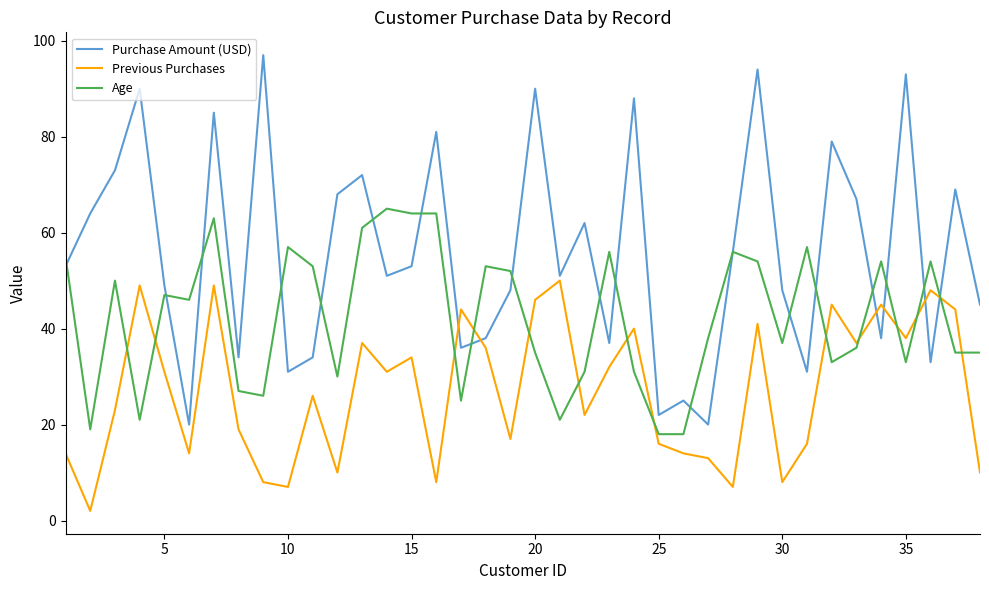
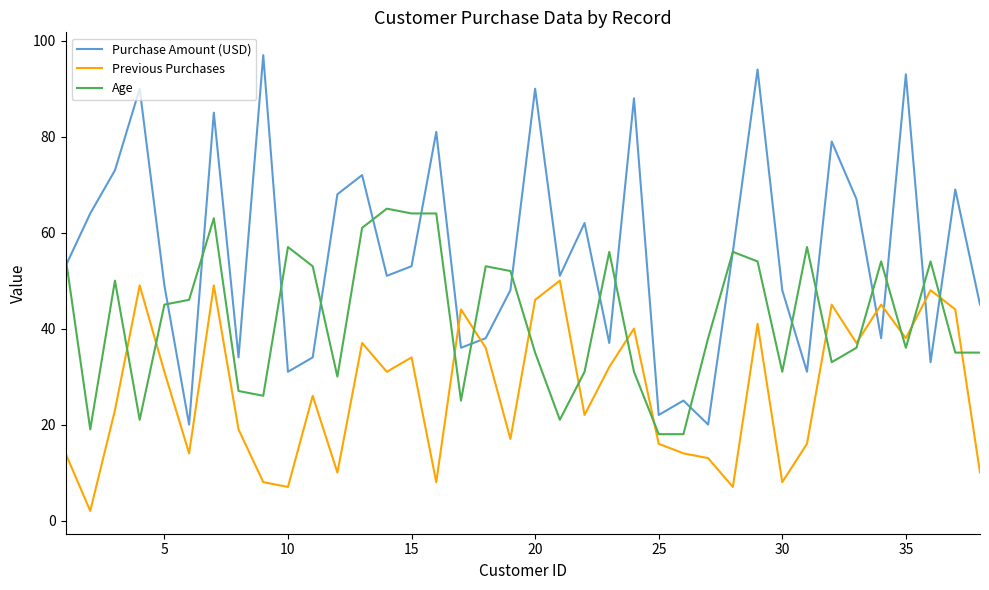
Age, 5: 47 -> 45
Age, 30: 37 -> 31
Age, 35: 33 -> 36
